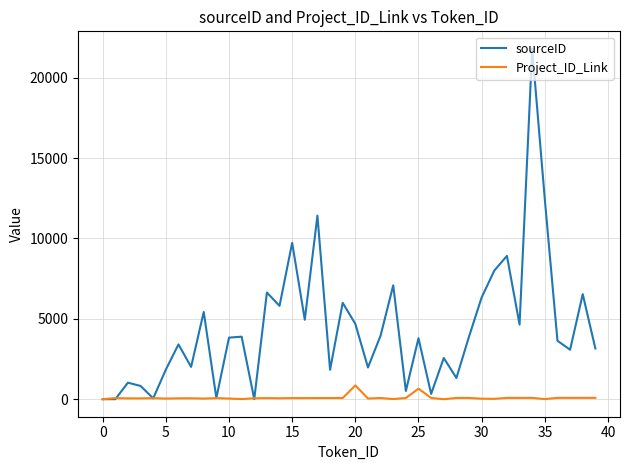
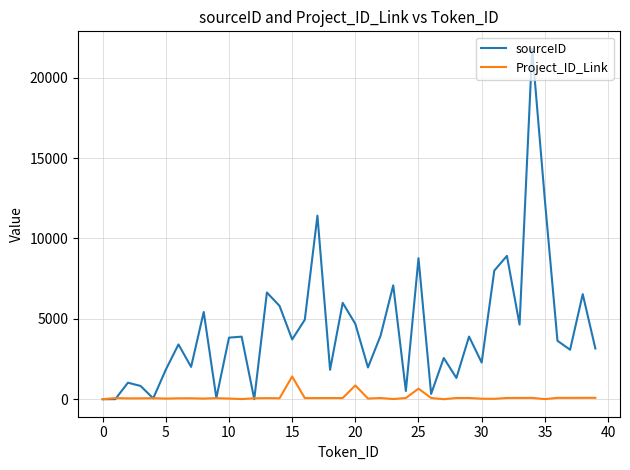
sourceID, 15: 9700 -> 3700
Project_ID_Link, 15: 100 -> 1400
sourceID, 25: 3800 -> 8800
sourceID, 30: 6300 -> 2300
